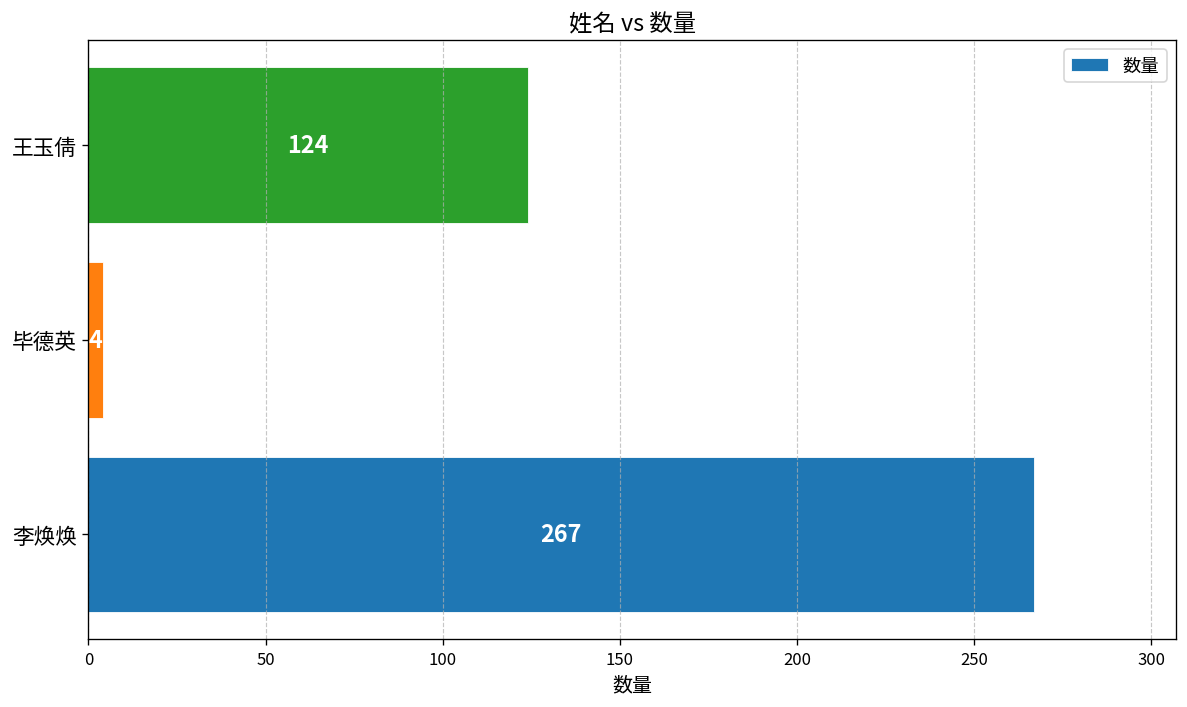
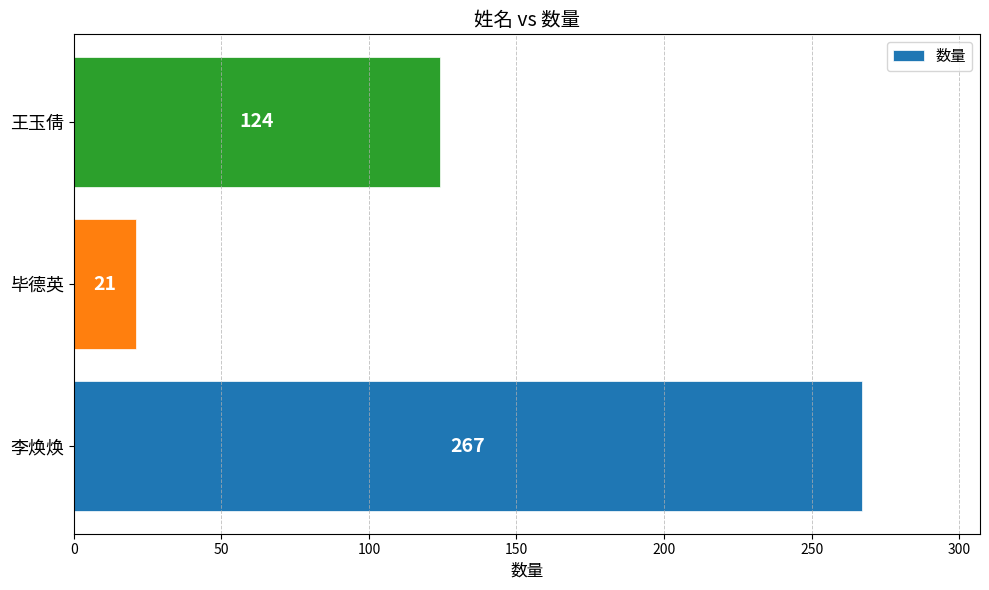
毕德英: 4 -> 21
